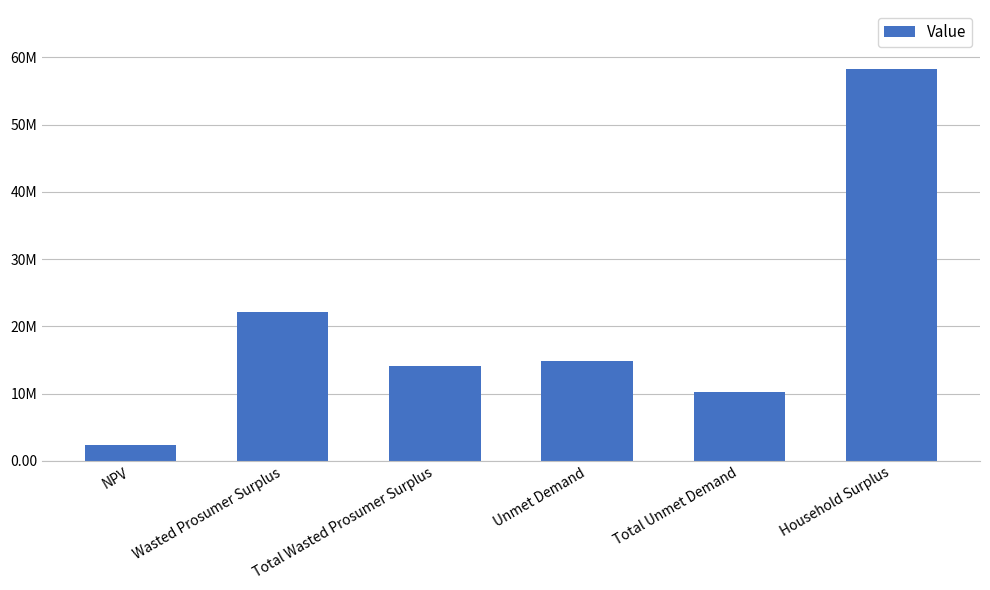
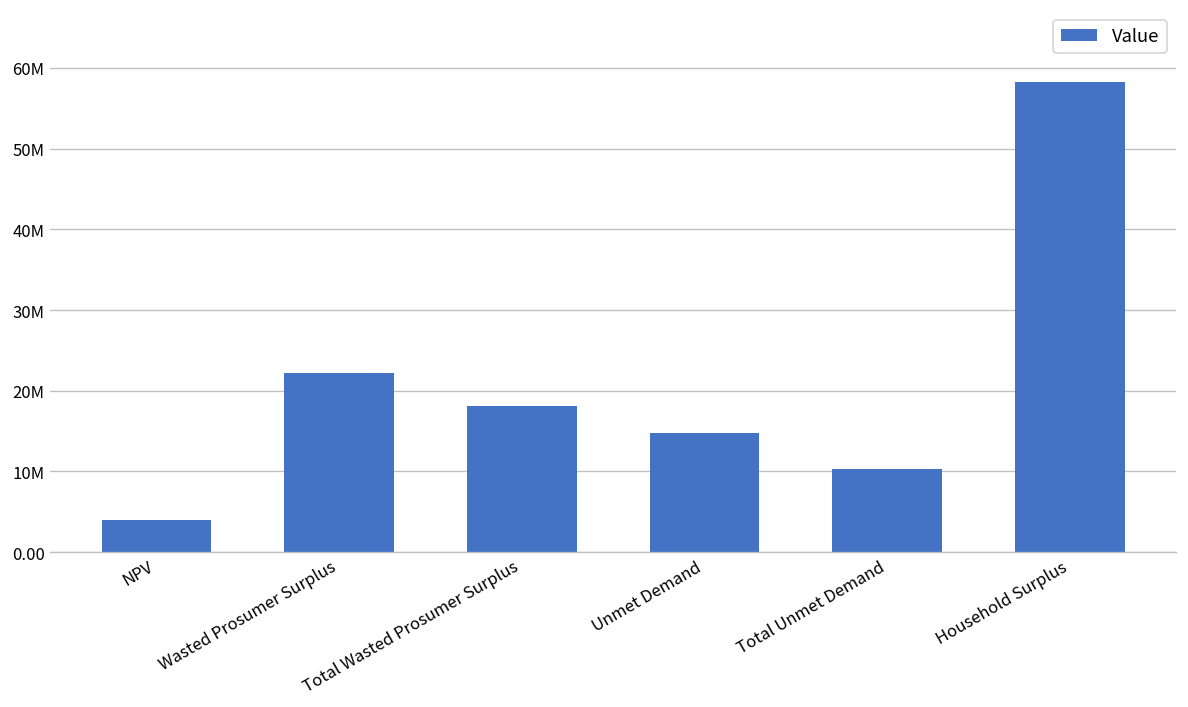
NPV: 2000000 -> 4000000
Total Wasted Prosumer Surplus: 14000000 -> 18000000
